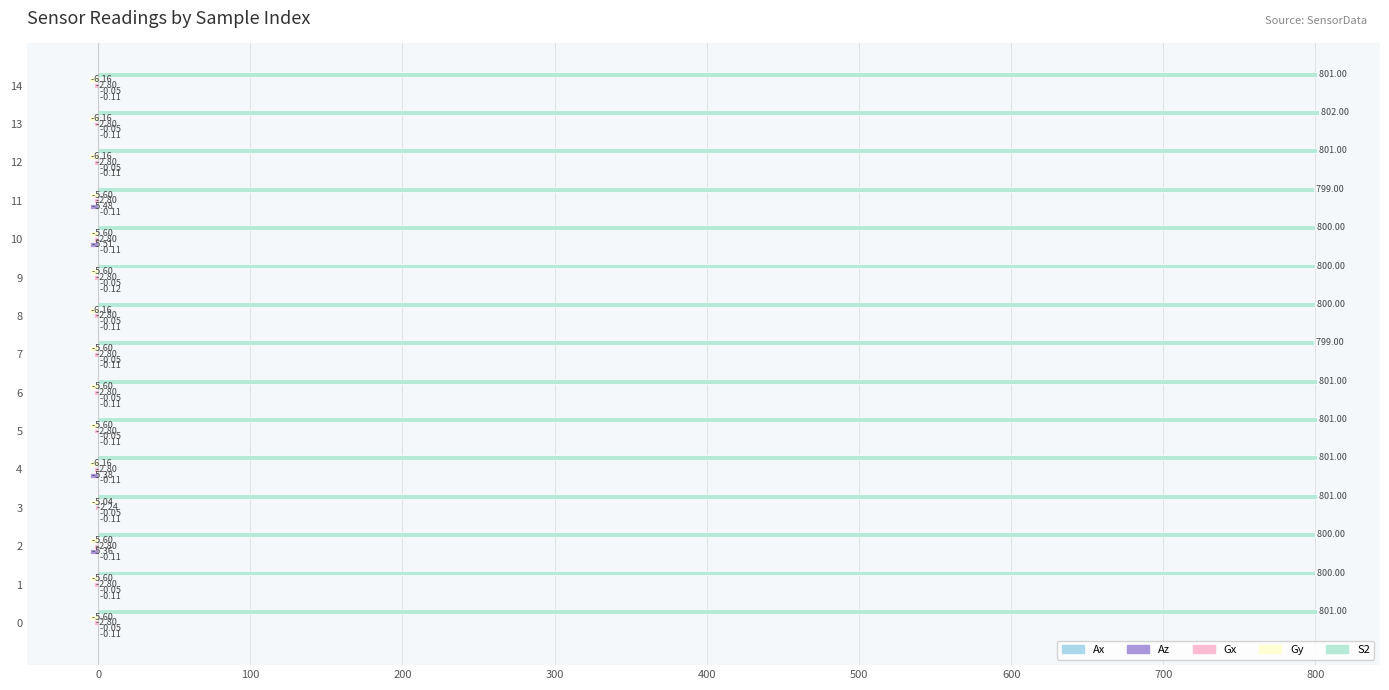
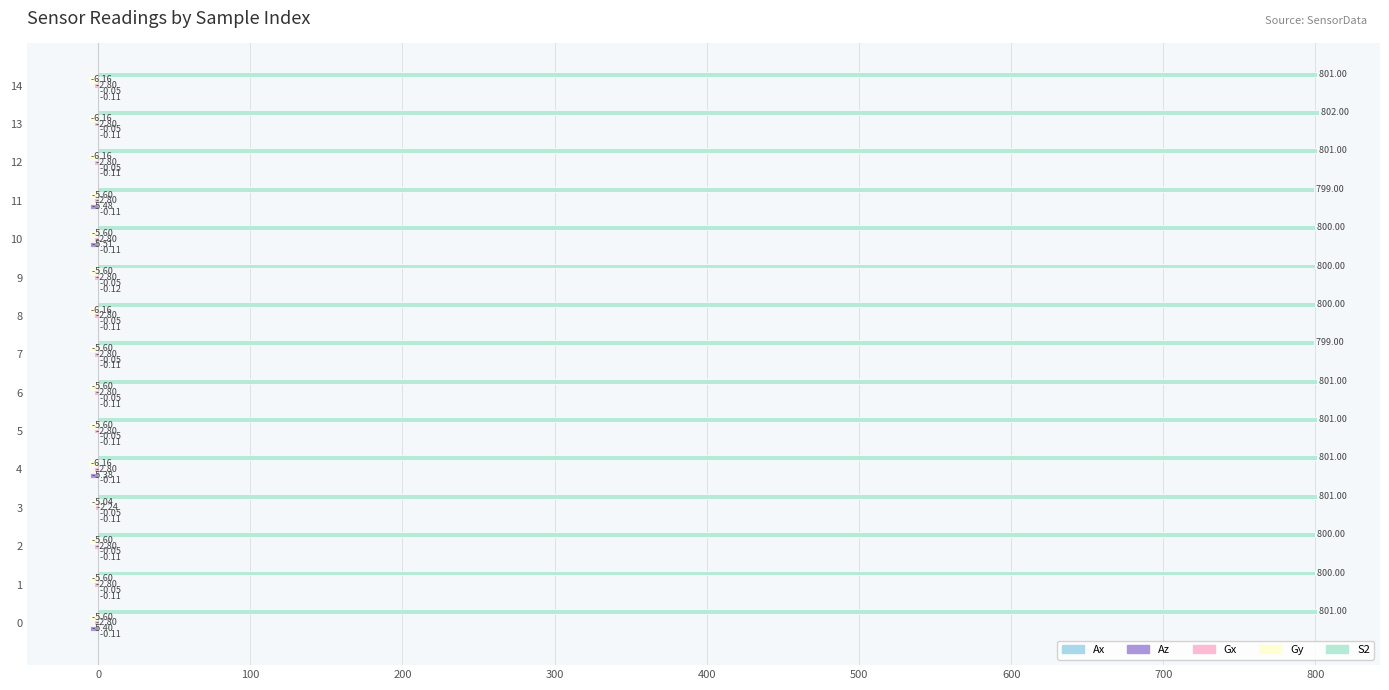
Az, 2: -5.36 -> -0.05
Az, 0: -0.05 -> -5.40
